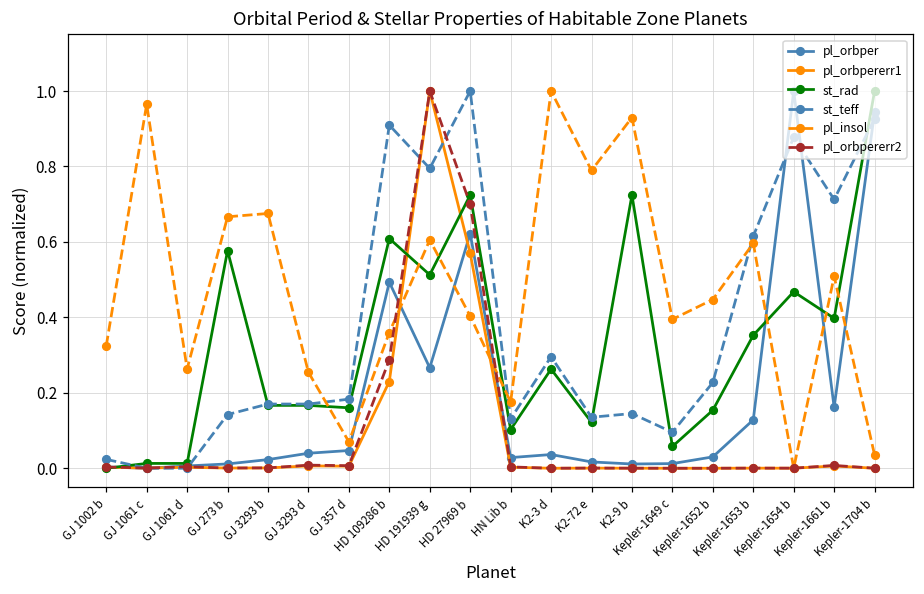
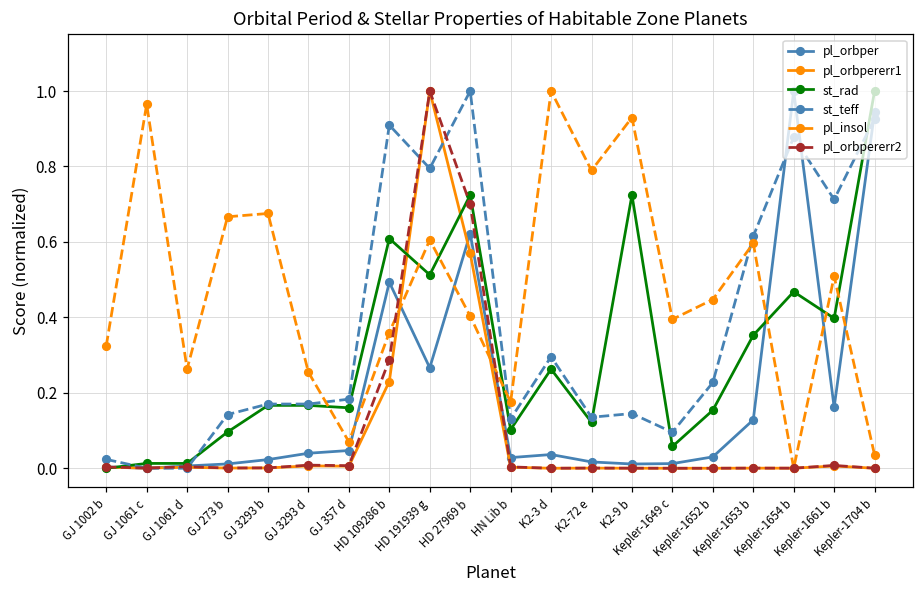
st_rad, GJ 273 b: 0.58 -> 0.10
